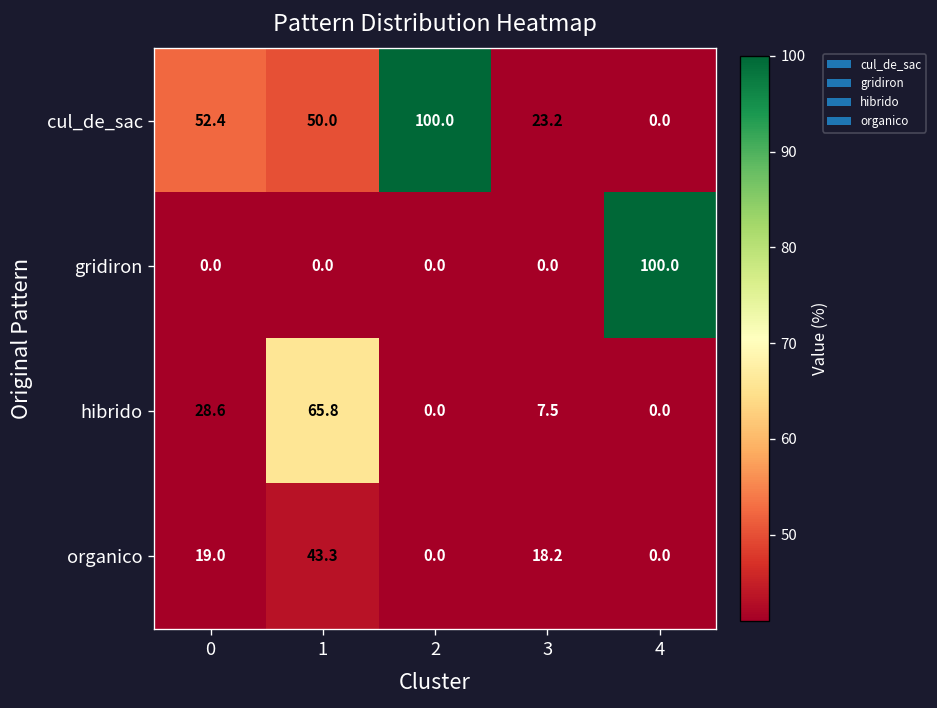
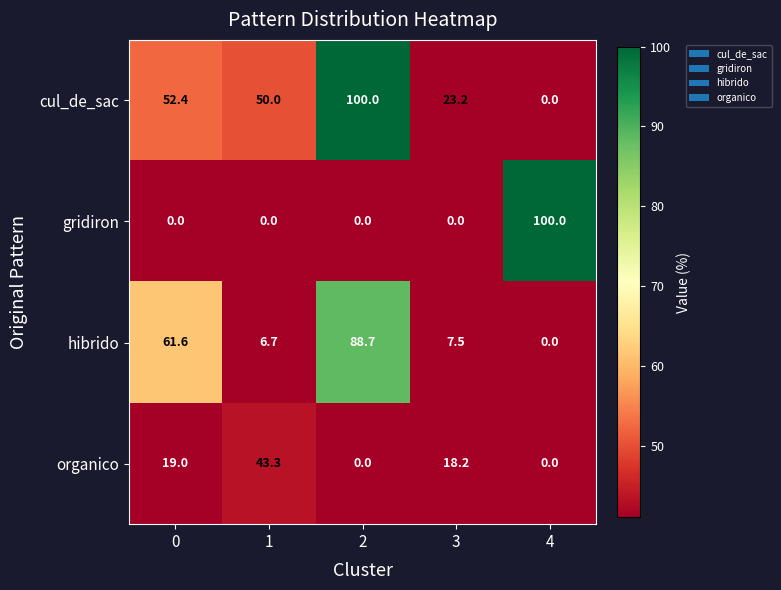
hibrido, 0: 28.6 -> 61.6
hibrido, 1: 65.8 -> 6.7
hibrido, 2: 0.0 -> 88.7
